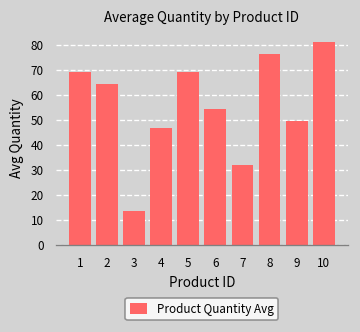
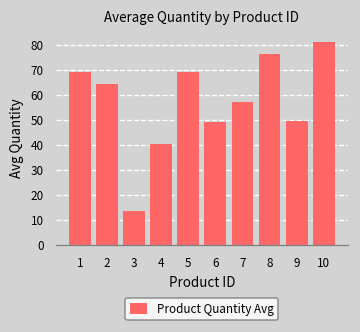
4: 47 -> 40
6: 54 -> 49
7: 32 -> 57
